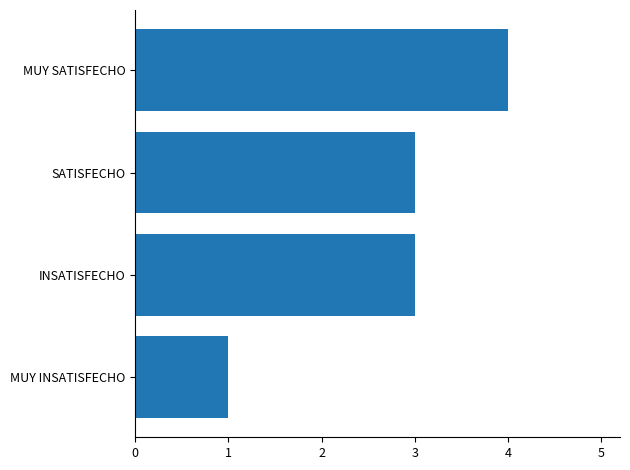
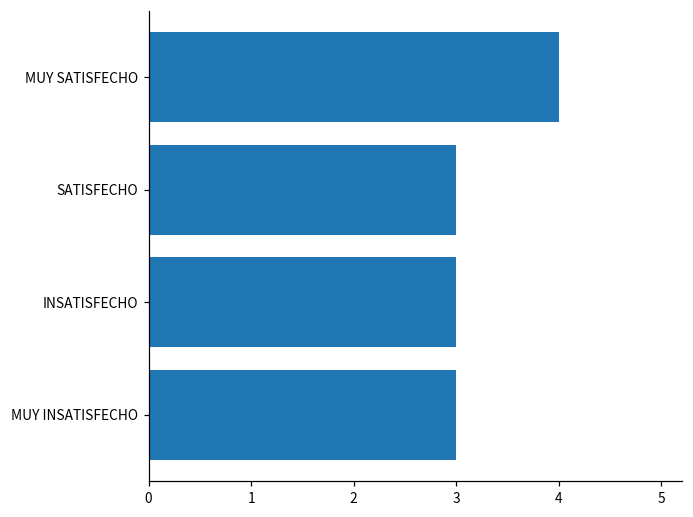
MUY INSATISFECHO: 1 -> 3
